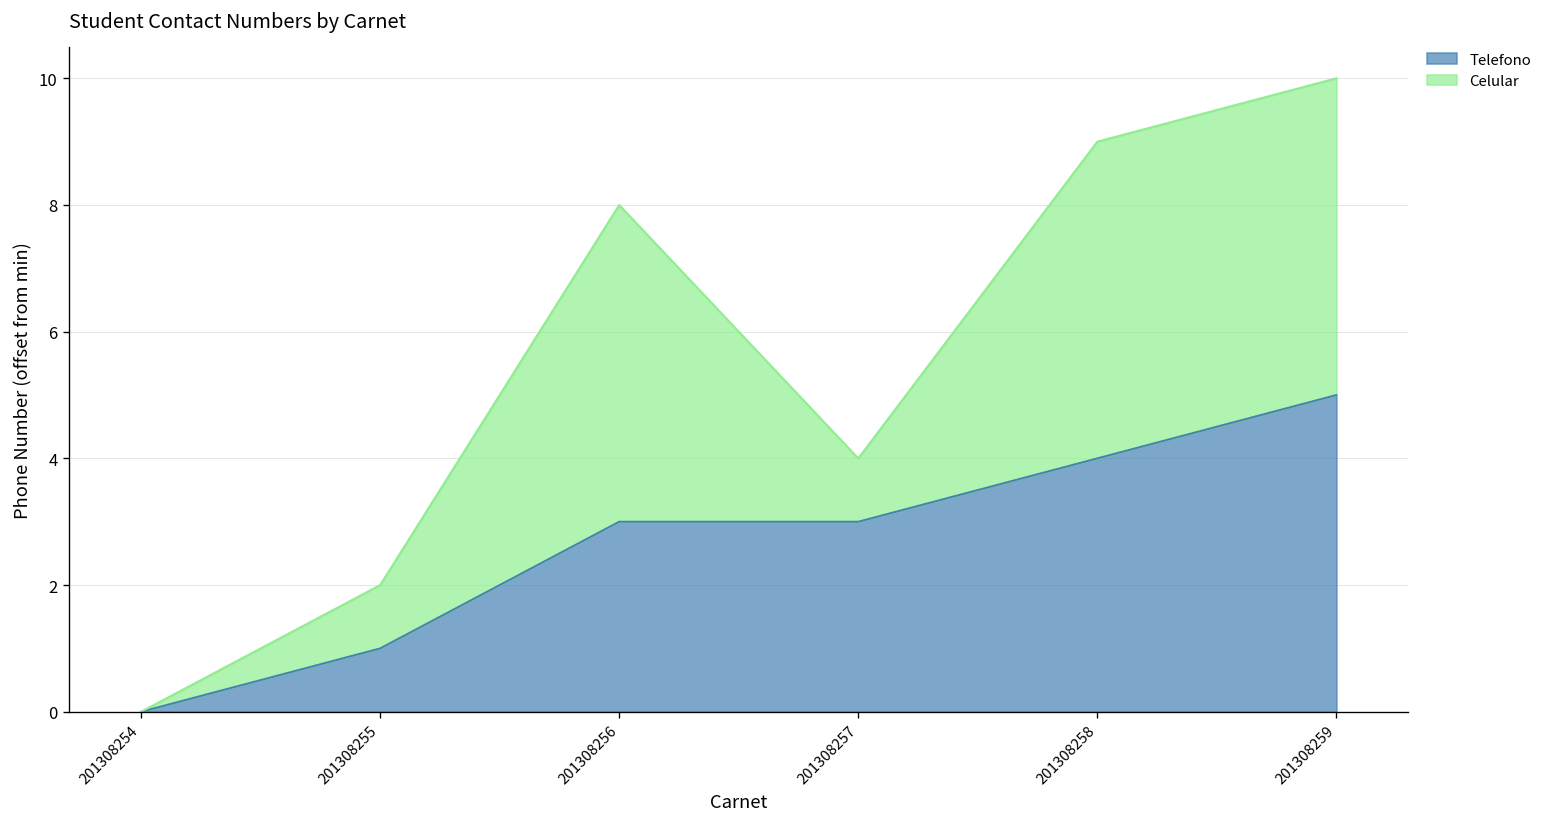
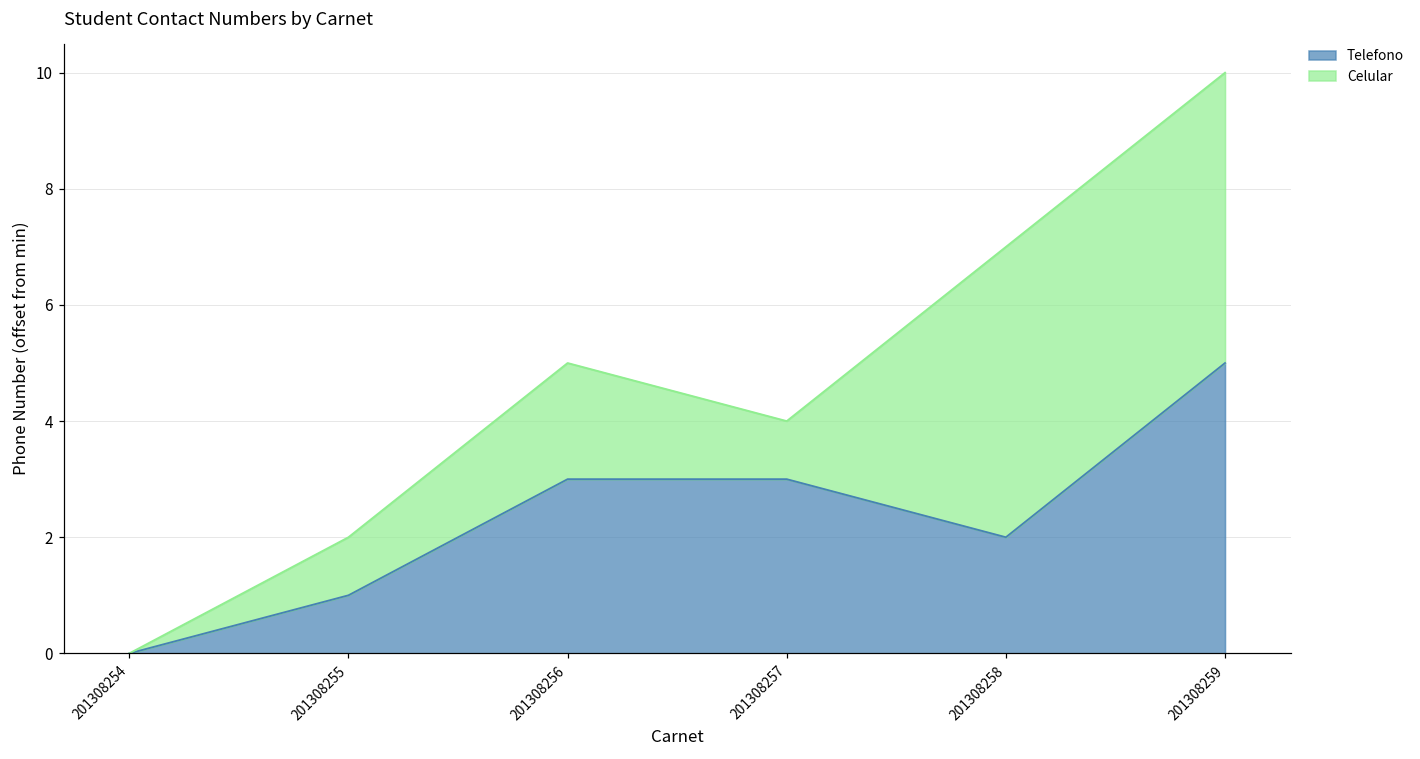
Celular, 201308256: 5.0 -> 2.0
Telefono, 201308258: 4.0 -> 2.0
